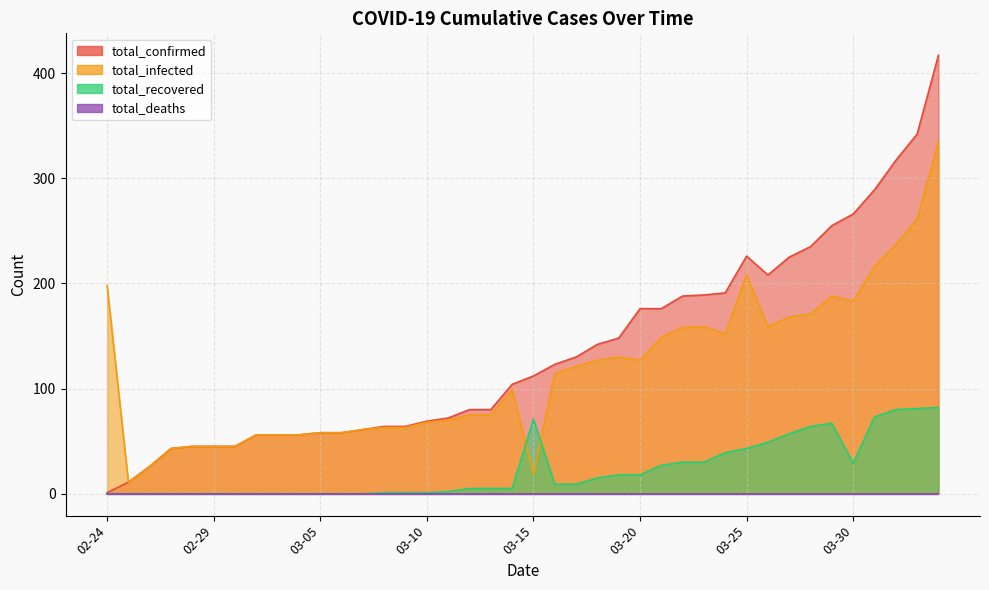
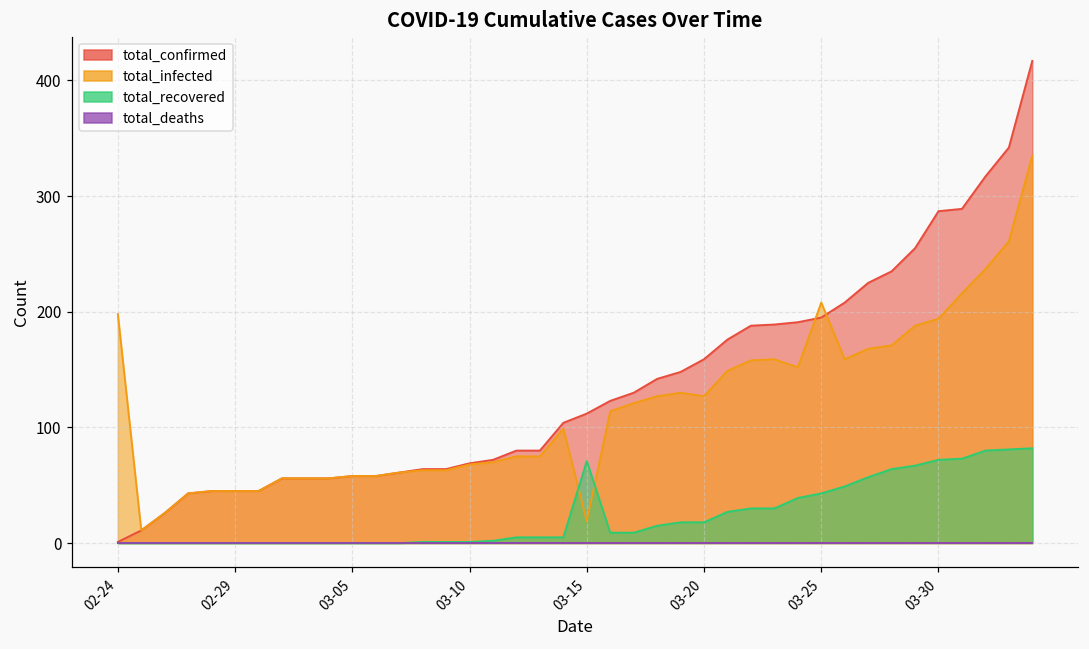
total_confirmed, 03-20: 176 -> 159
total_confirmed, 03-25: 226 -> 195
total_confirmed, 03-30: 266 -> 287
total_infected, 03-30: 183 -> 194
total_recovered, 03-30: 29 -> 72
